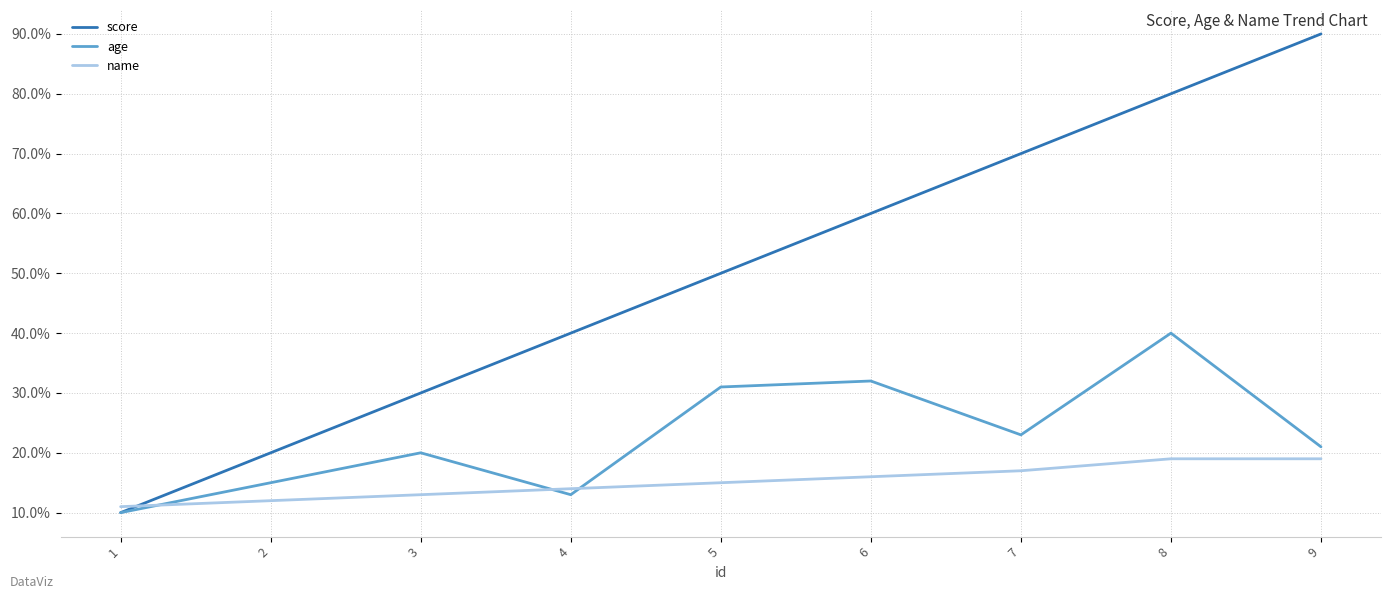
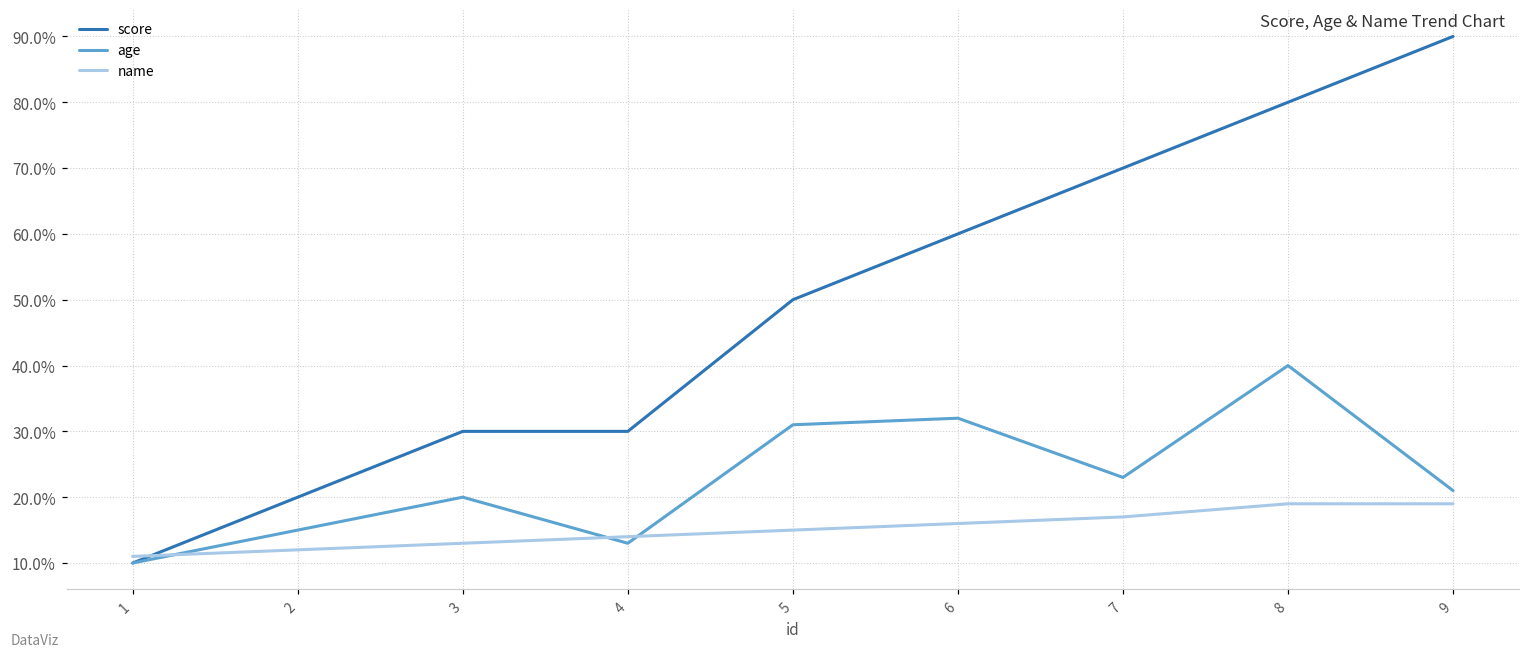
score, 4: 40% -> 30%
